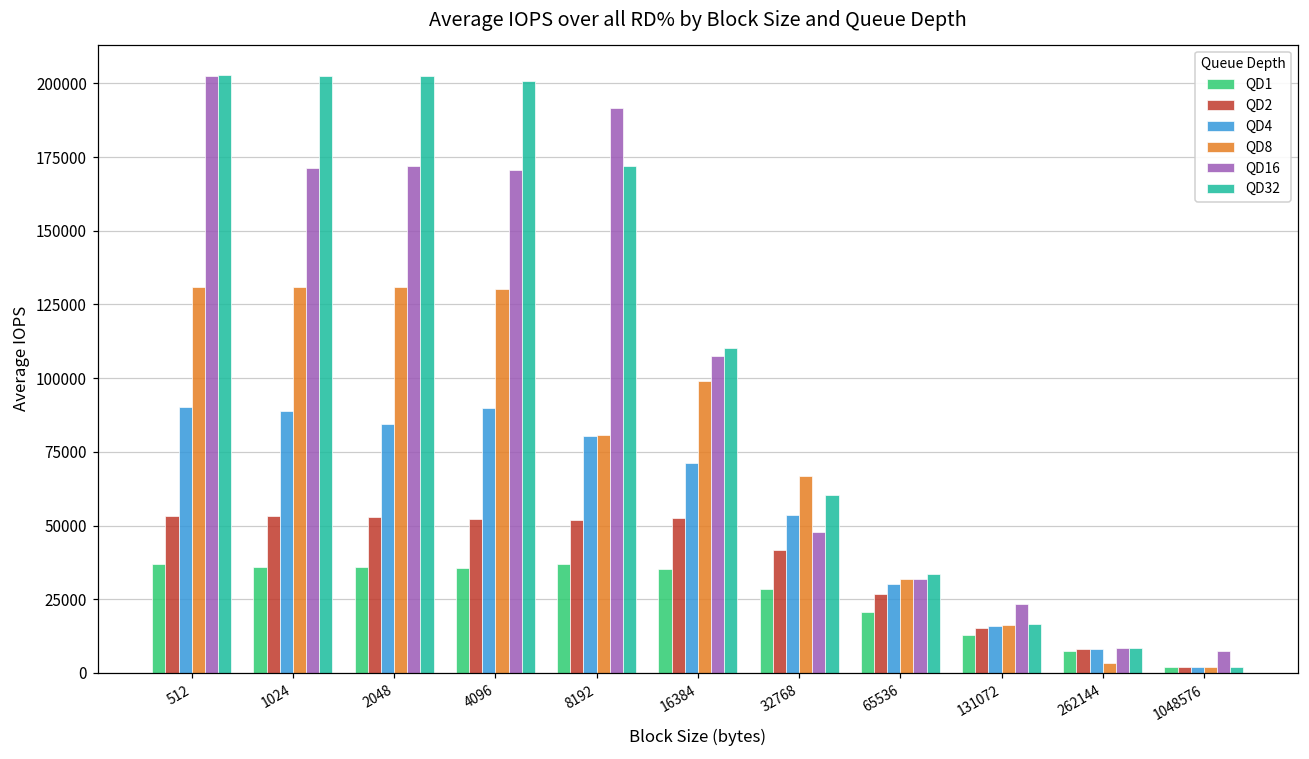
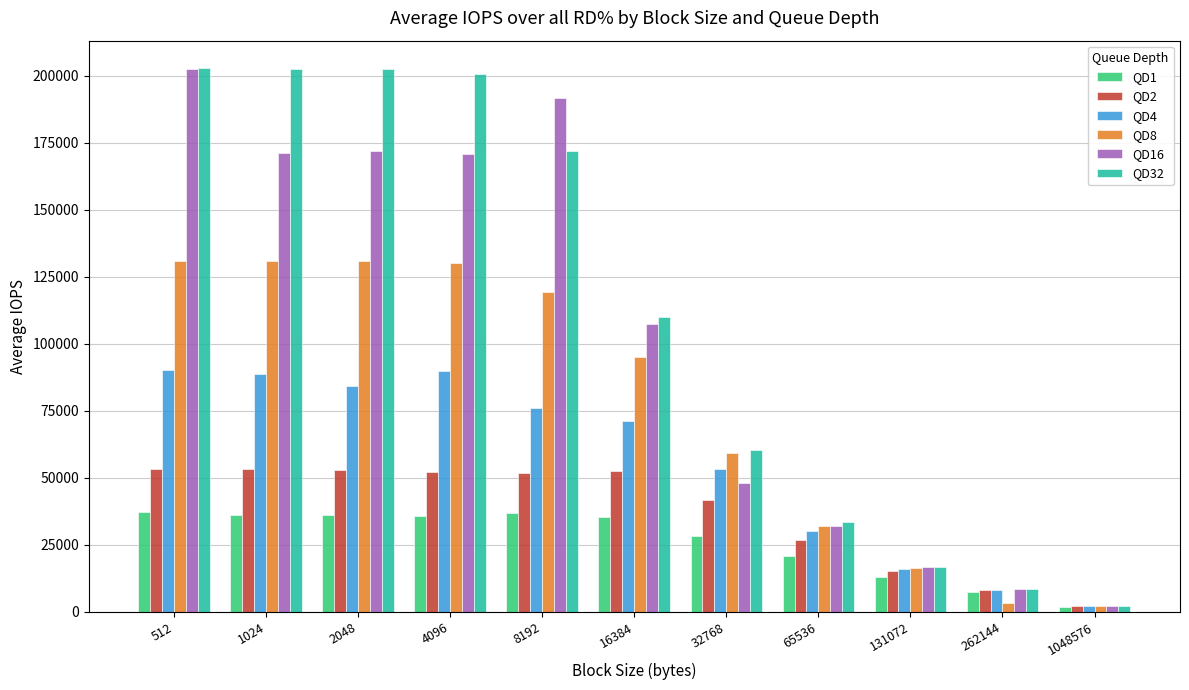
QD4, 8192: 80000 -> 76000
QD8, 8192: 81000 -> 119000
QD8, 16384: 99000 -> 95000
QD8, 32768: 67000 -> 59000
QD16, 131072: 23000 -> 17000
QD16, 1048576: 7000 -> 2000
